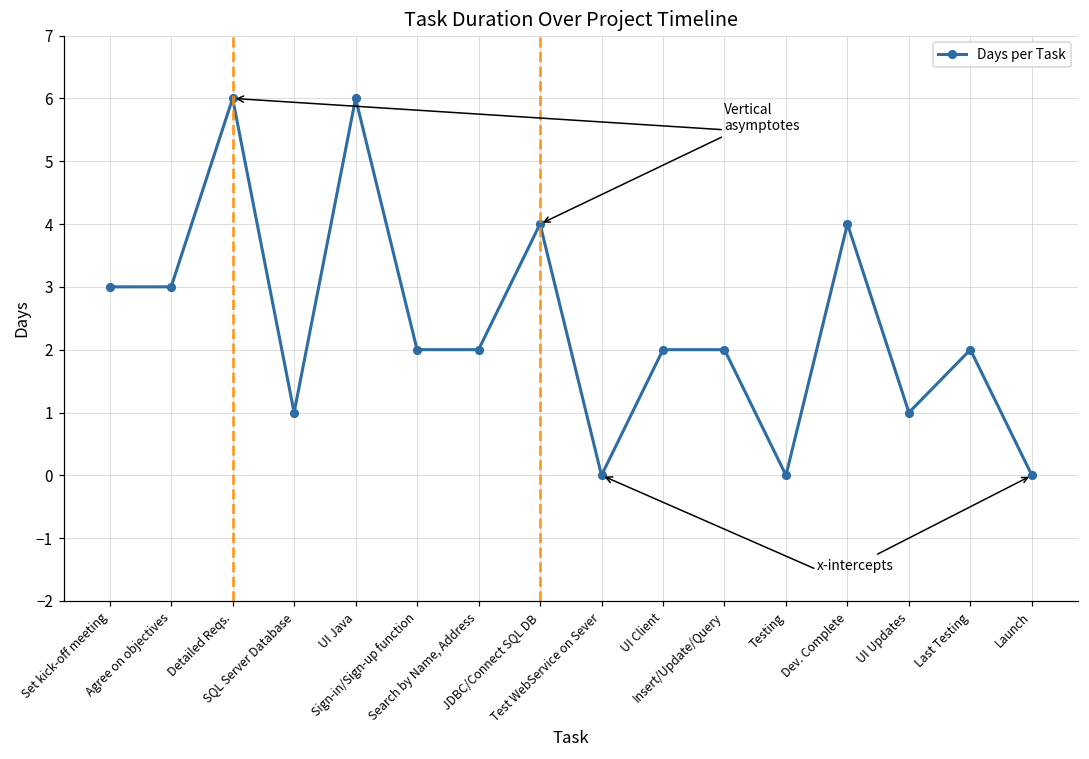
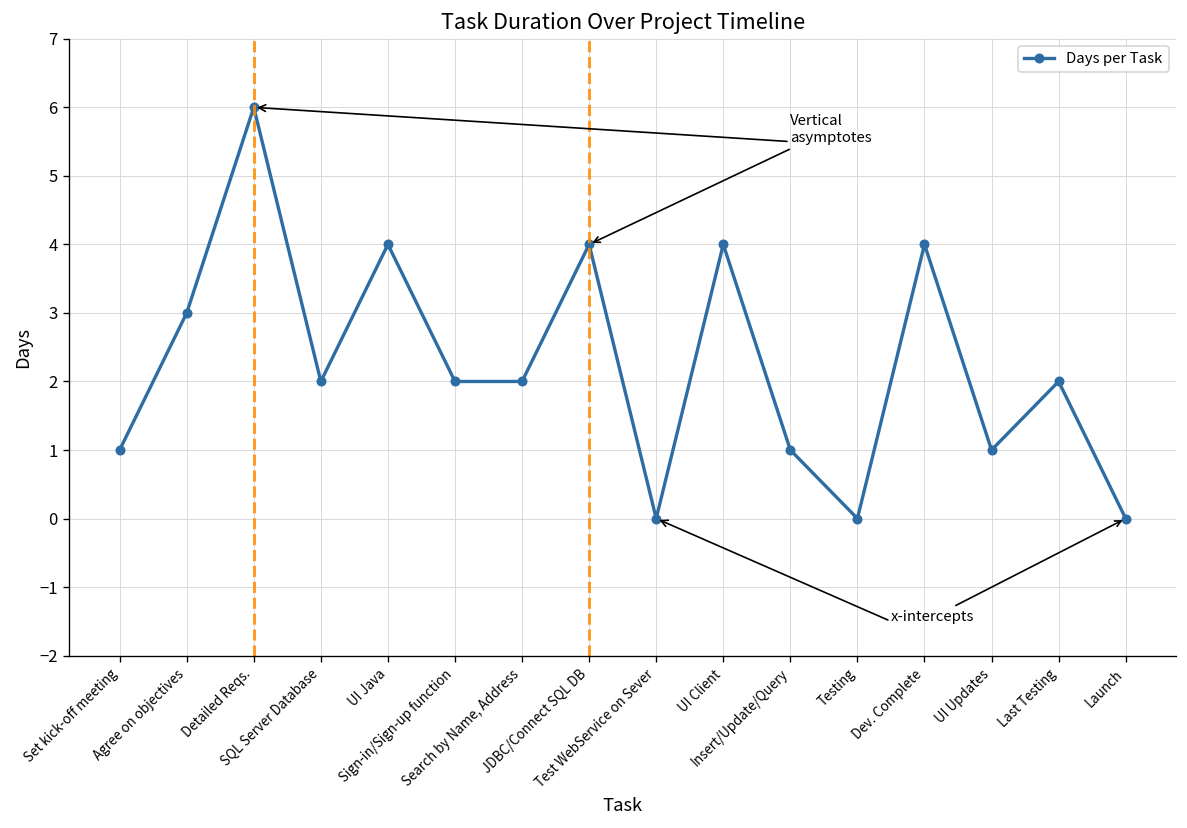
Set kick-off meeting: 3 -> 1
SQL Server Database: 1 -> 2
UI Java: 6 -> 4
UI Client: 2 -> 4
Insert/Update/Query: 2 -> 1
